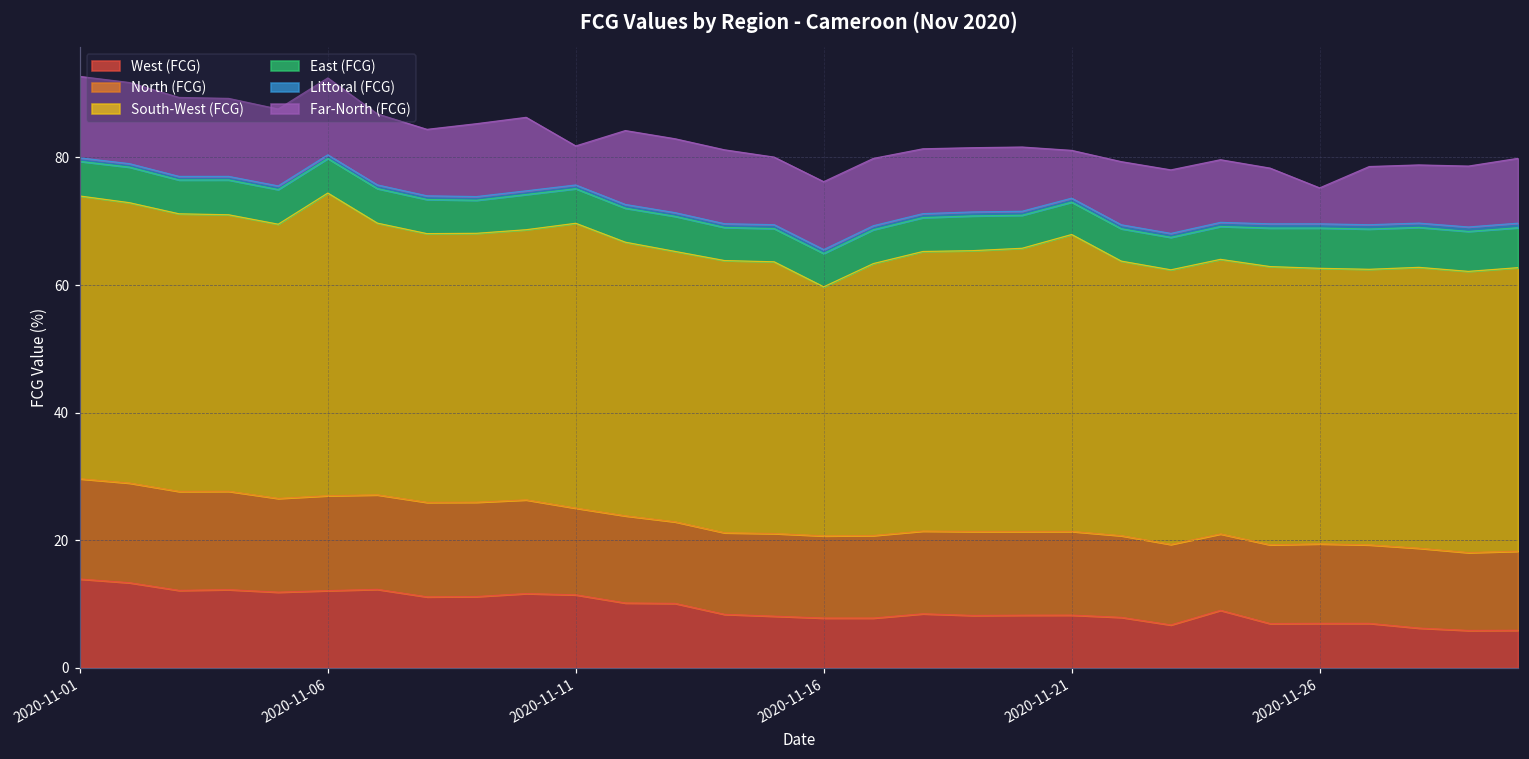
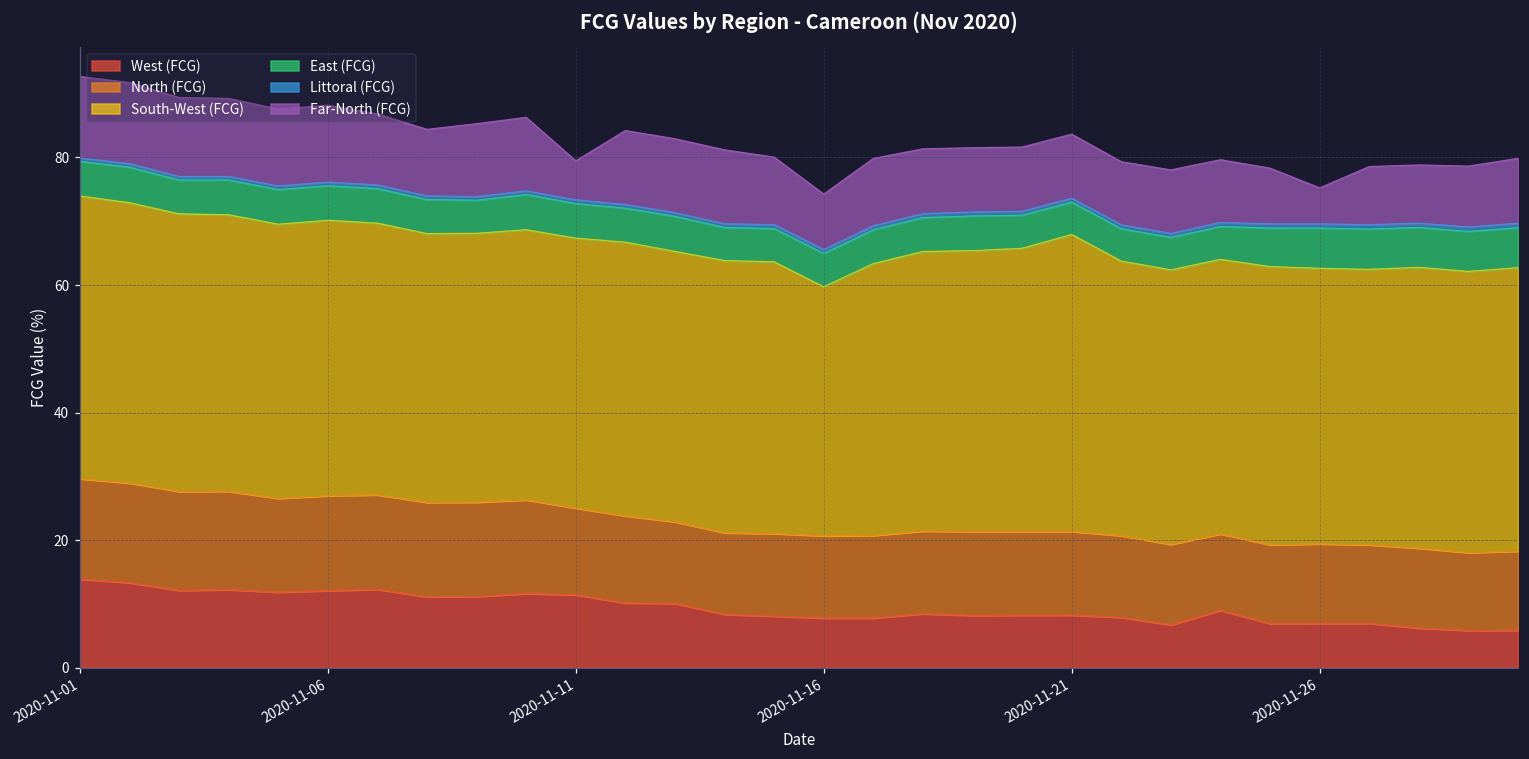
South-West (FCG), 2020-11-06: 47 -> 43
South-West (FCG), 2020-11-11: 45 -> 42
Far-North (FCG), 2020-11-16: 11 -> 9
Far-North (FCG), 2020-11-21: 7 -> 10
